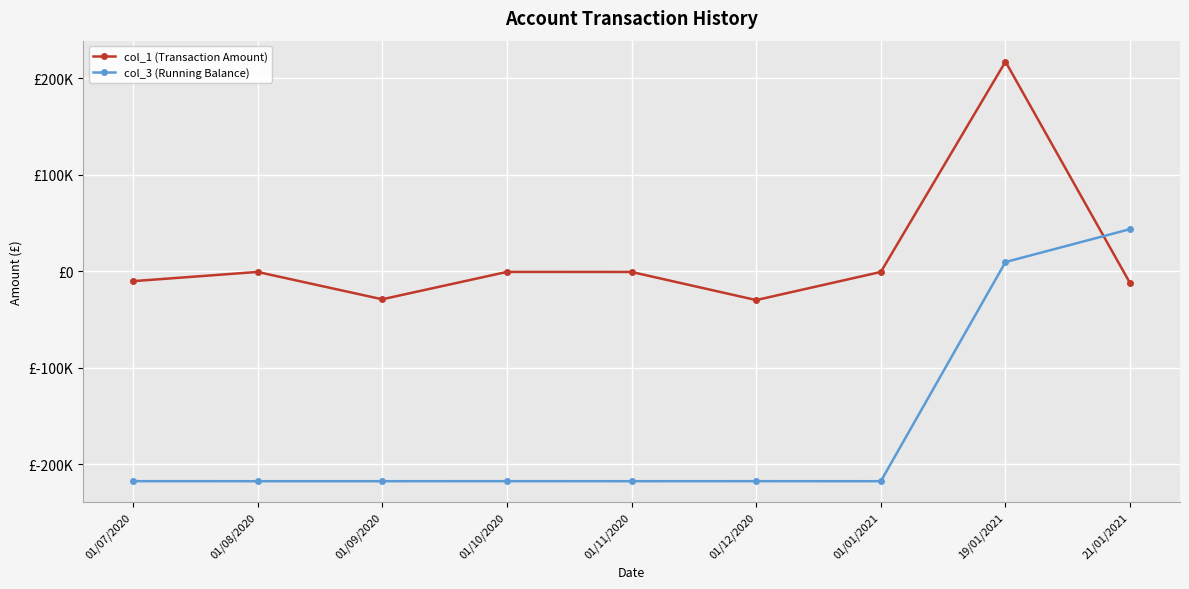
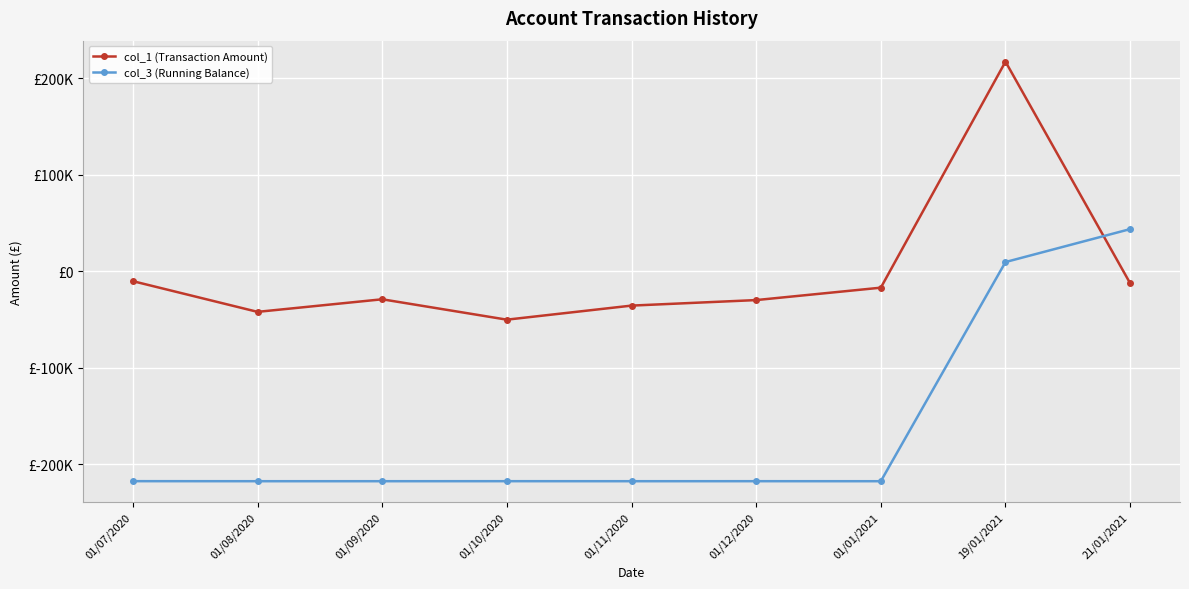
col_1 (Transaction Amount), 01/08/2020: £0 -> £-40000
col_1 (Transaction Amount), 01/10/2020: £0 -> £-50000
col_1 (Transaction Amount), 01/11/2020: £0 -> £-40000
col_1 (Transaction Amount), 01/01/2021: £0 -> £-20000
